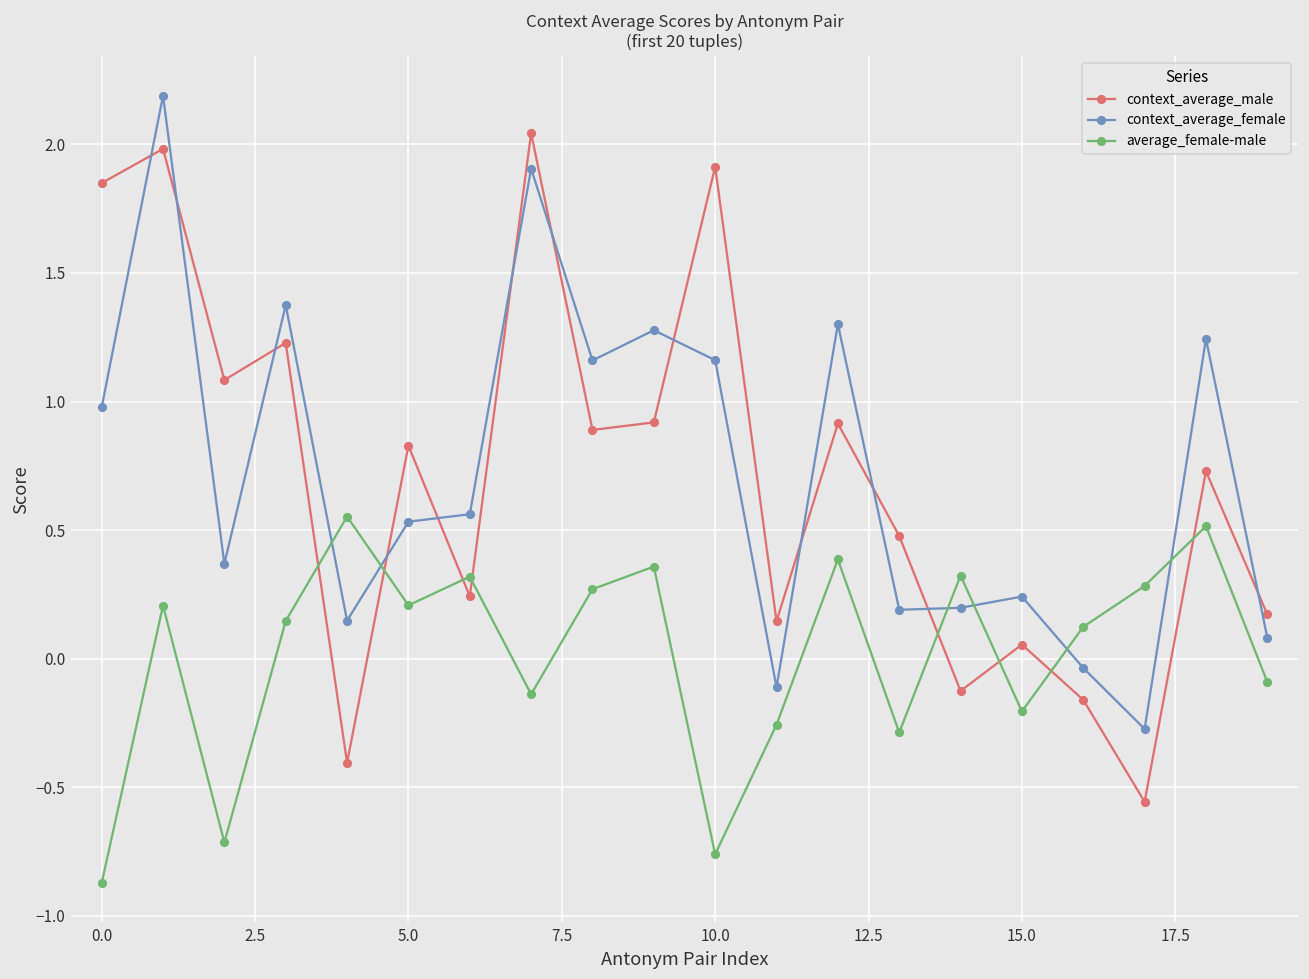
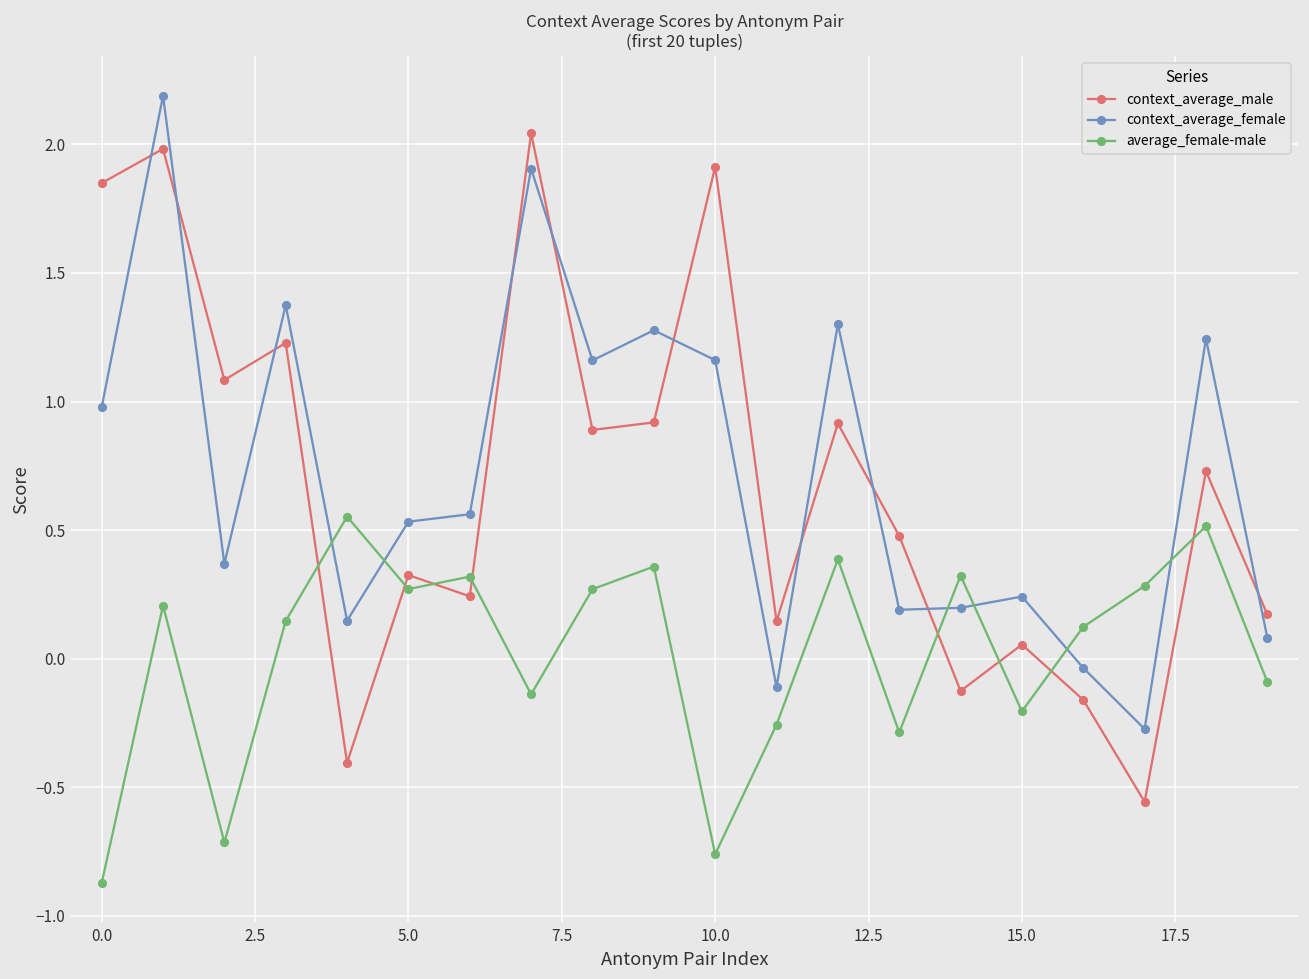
context_average_male, 5.0: 0.83 -> 0.33
average_female-male, 5.0: 0.21 -> 0.27
